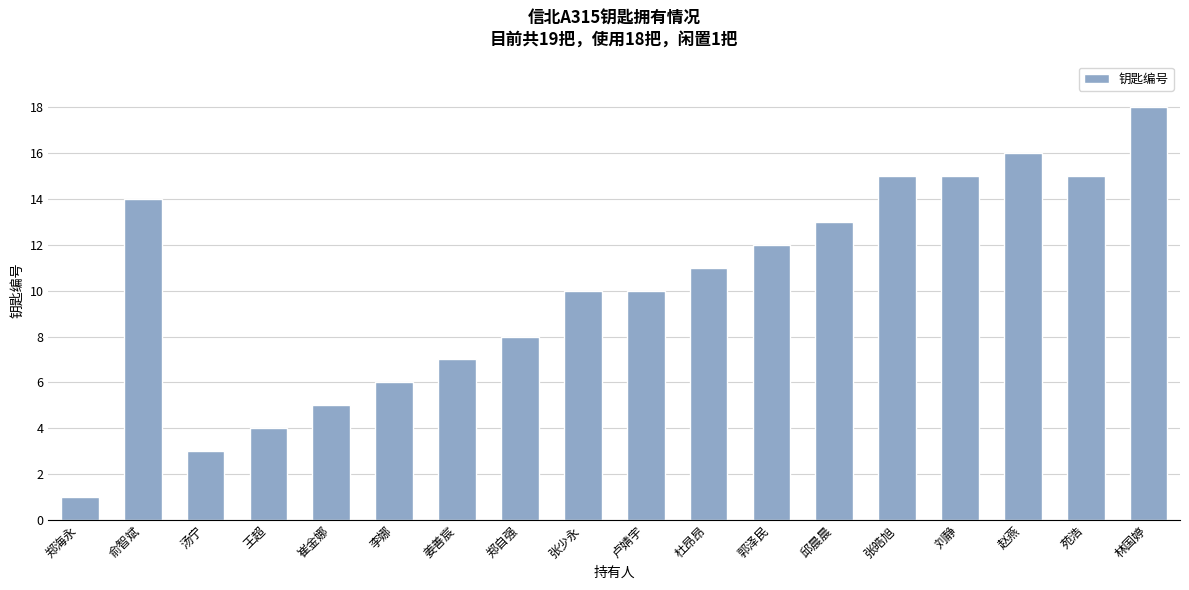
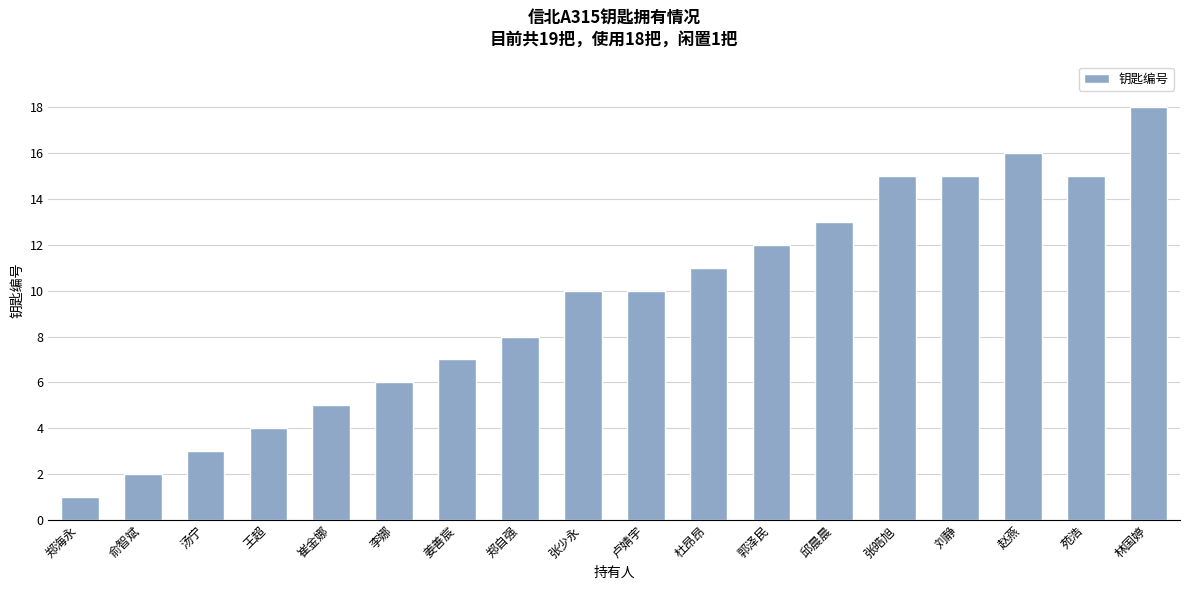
俞智斌: 14 -> 2
